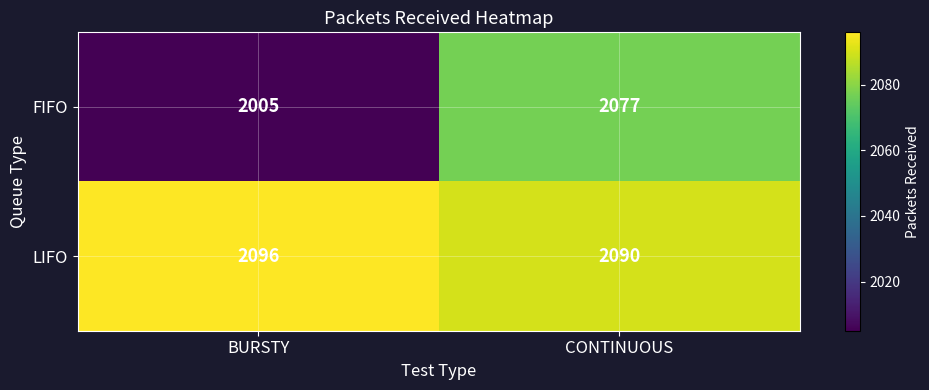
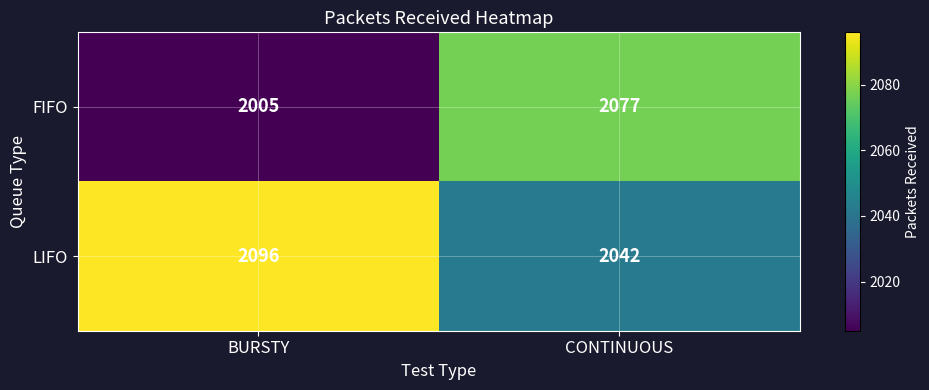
LIFO, CONTINUOUS: 2090 -> 2042
